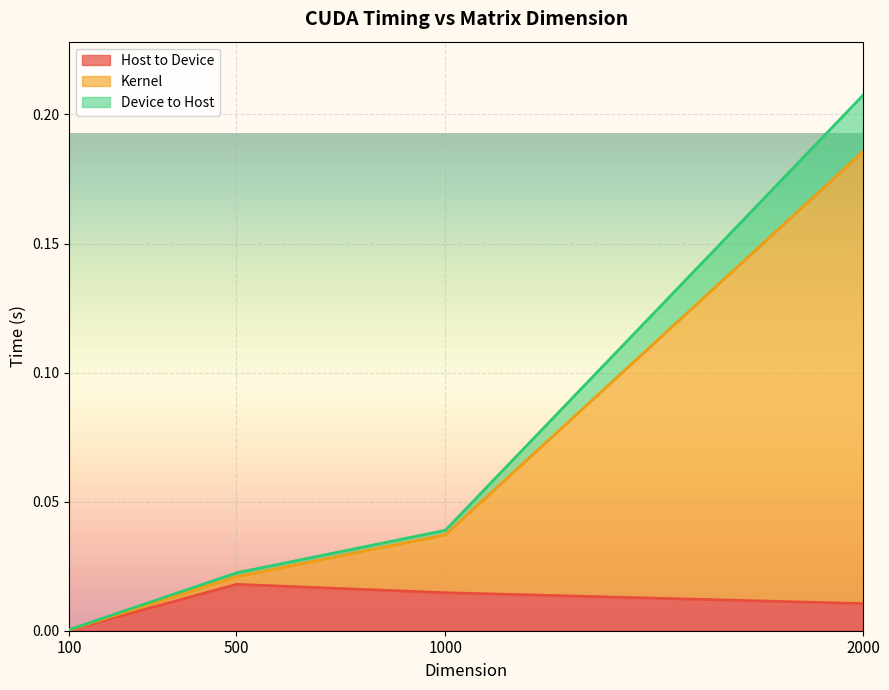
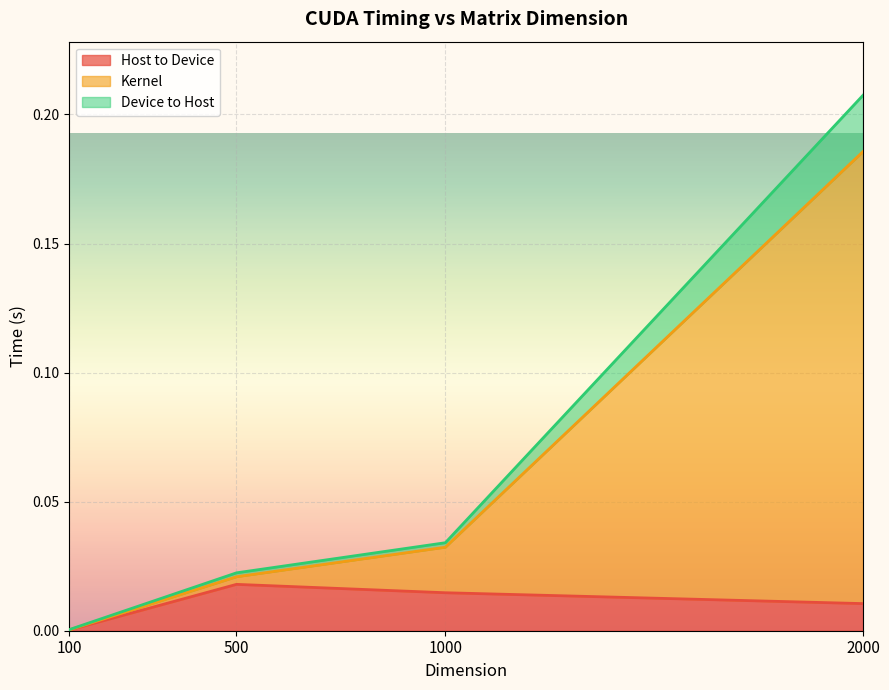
Kernel, 1000: 0.022 -> 0.018
